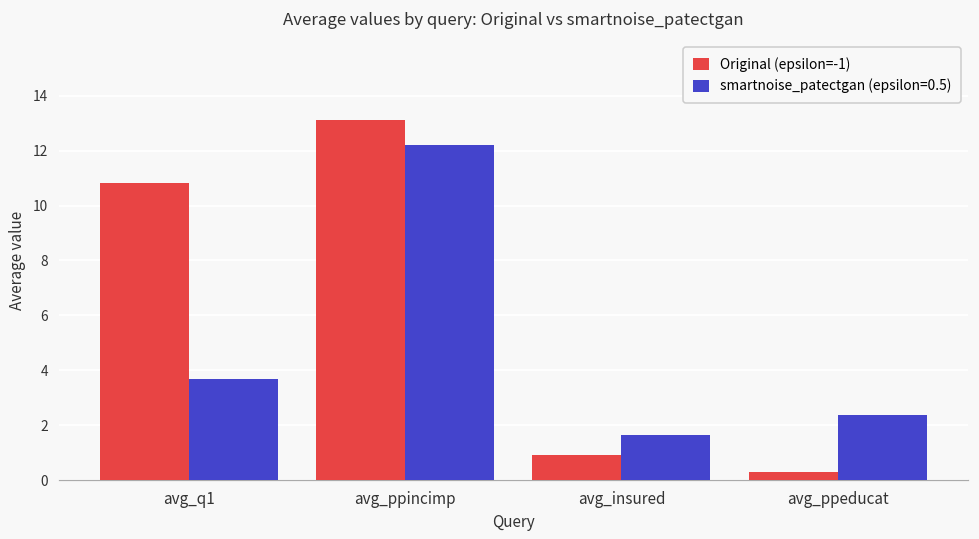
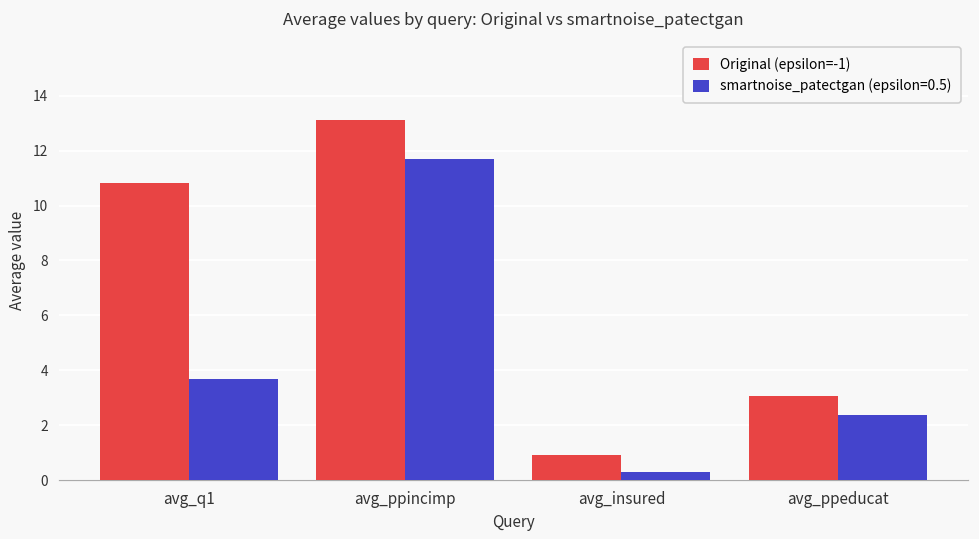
smartnoise_patectgan (epsilon=0.5), avg_ppincimp: 12.2 -> 11.7
smartnoise_patectgan (epsilon=0.5), avg_insured: 1.7 -> 0.3
Original (epsilon=-1), avg_ppeducat: 0.3 -> 3.1
